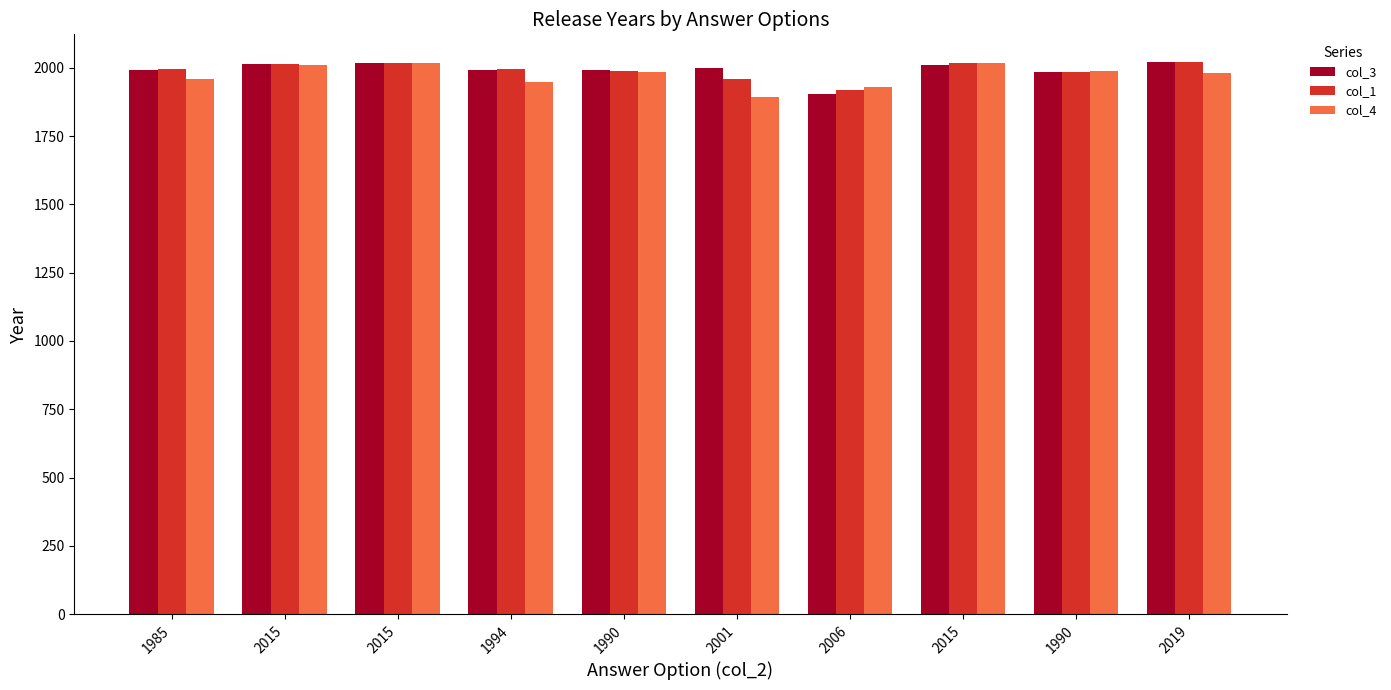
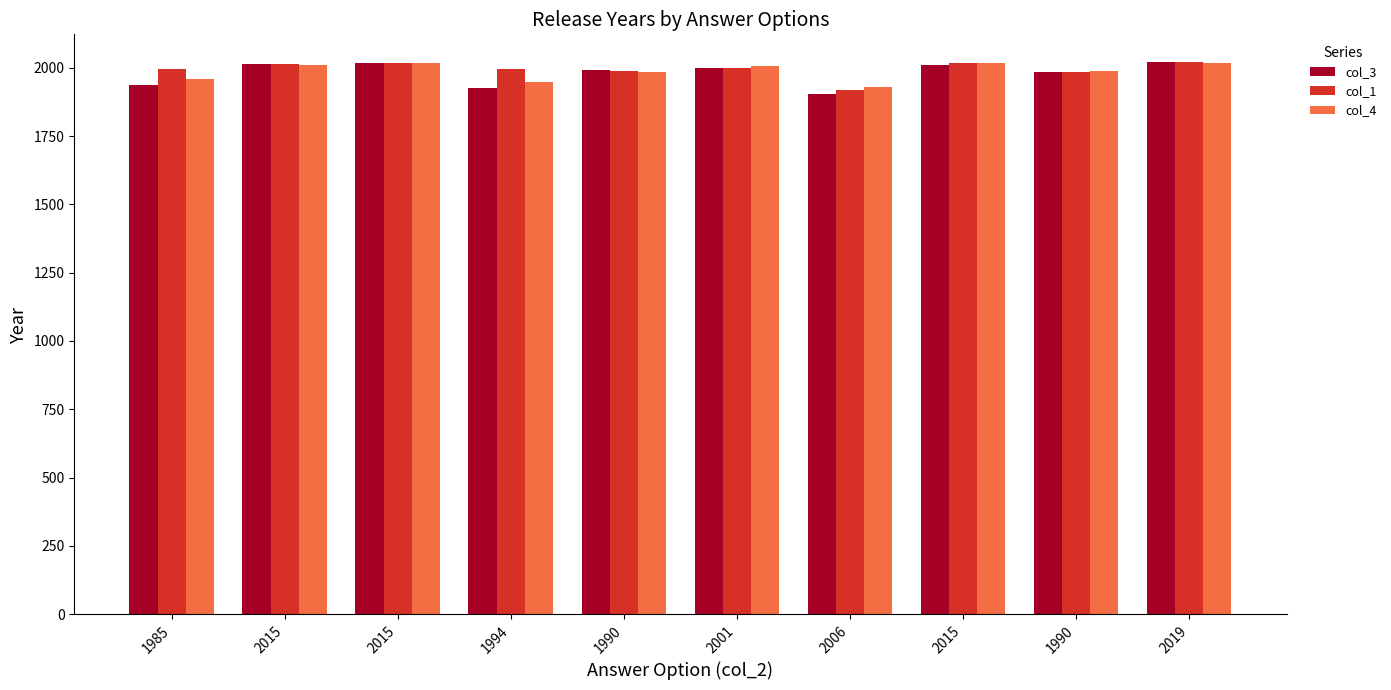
col_3, 1985: 1990 -> 1940
col_3, 1994: 1990 -> 1930
col_1, 2001: 1960 -> 2000
col_4, 2001: 1890 -> 2010
col_4, 2019: 1980 -> 2020
